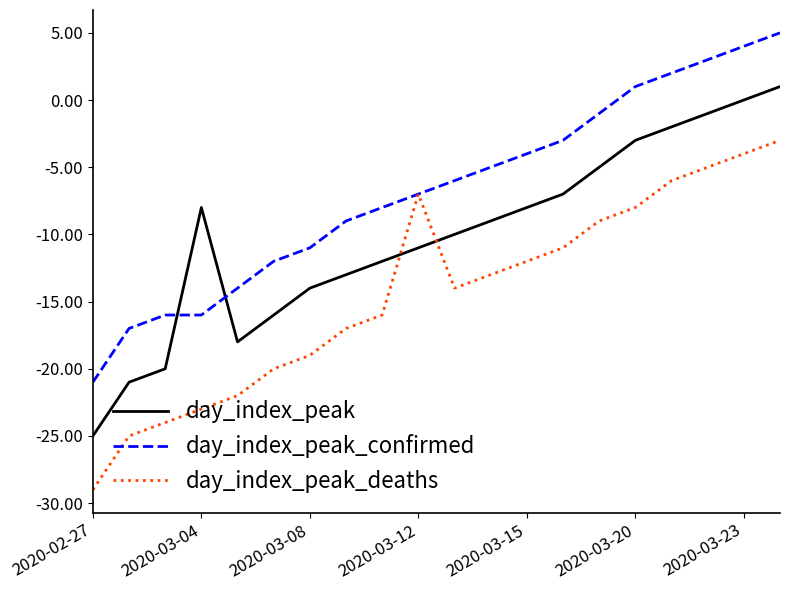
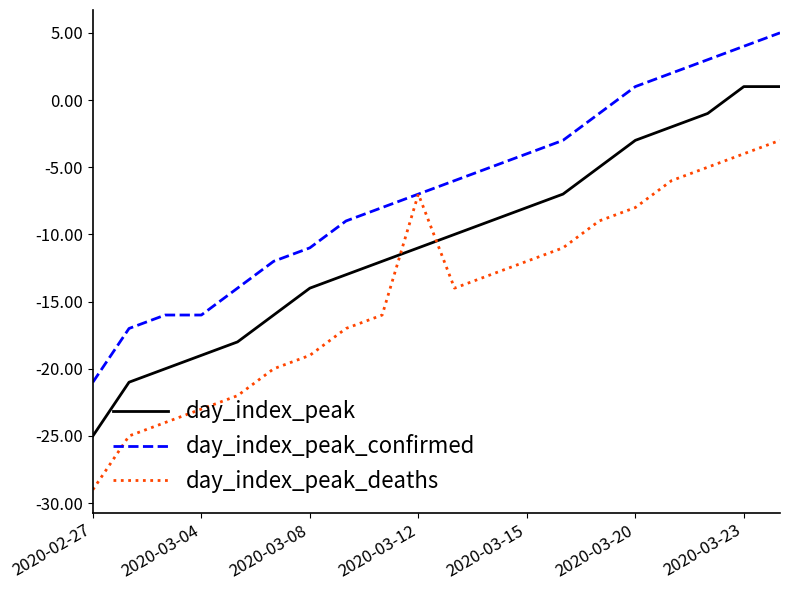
day_index_peak, 2020-03-04: -8 -> -19
day_index_peak, 2020-03-23: 0 -> 1
